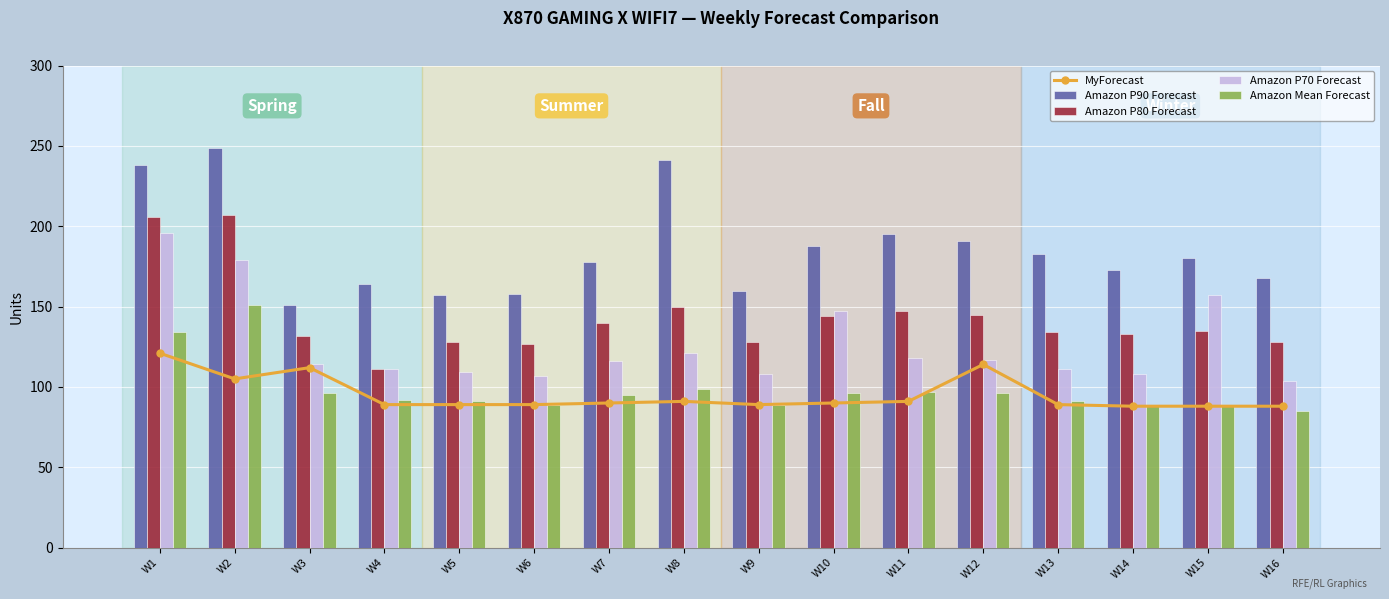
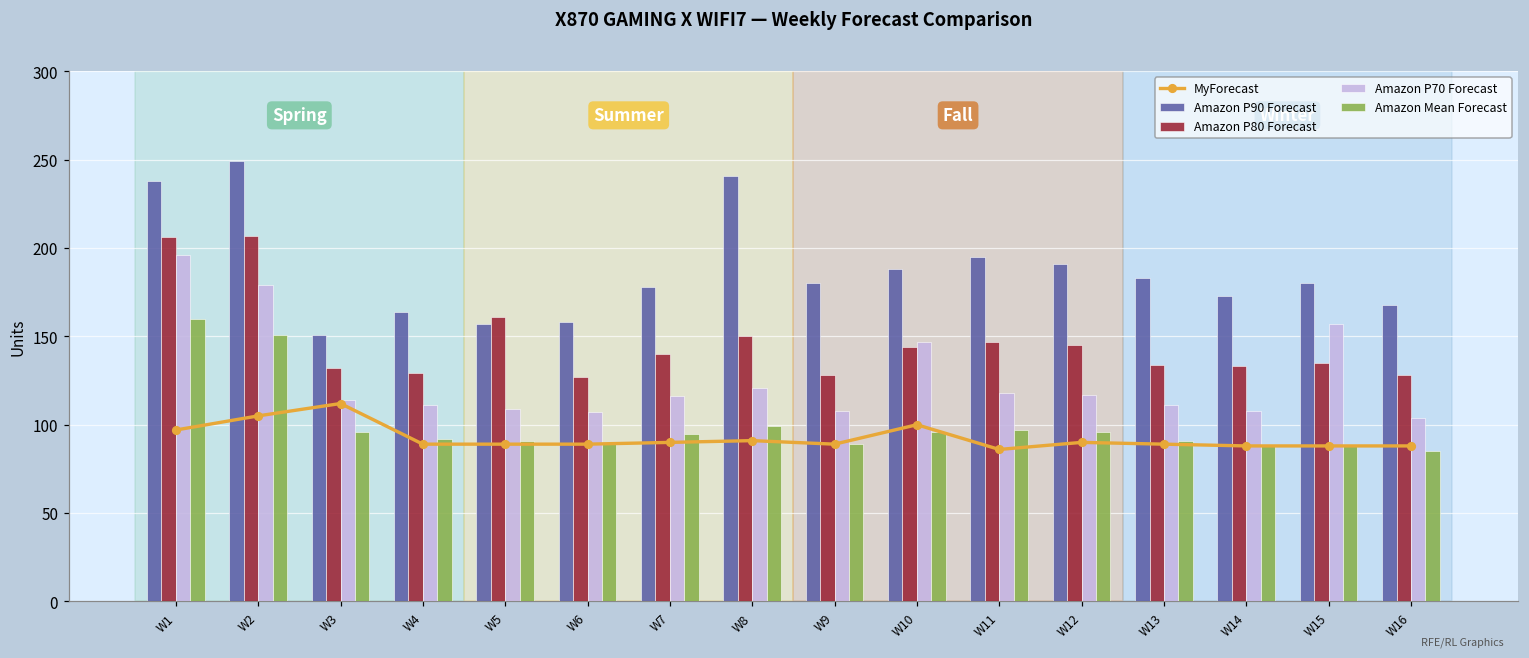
MyForecast, W1: 121 -> 97
Amazon Mean Forecast, W1: 134 -> 160
Amazon P80 Forecast, W4: 111 -> 129
Amazon P80 Forecast, W5: 128 -> 161
Amazon P90 Forecast, W9: 160 -> 180
MyForecast, W10: 90 -> 100
MyForecast, W11: 91 -> 86
MyForecast, W12: 114 -> 90
